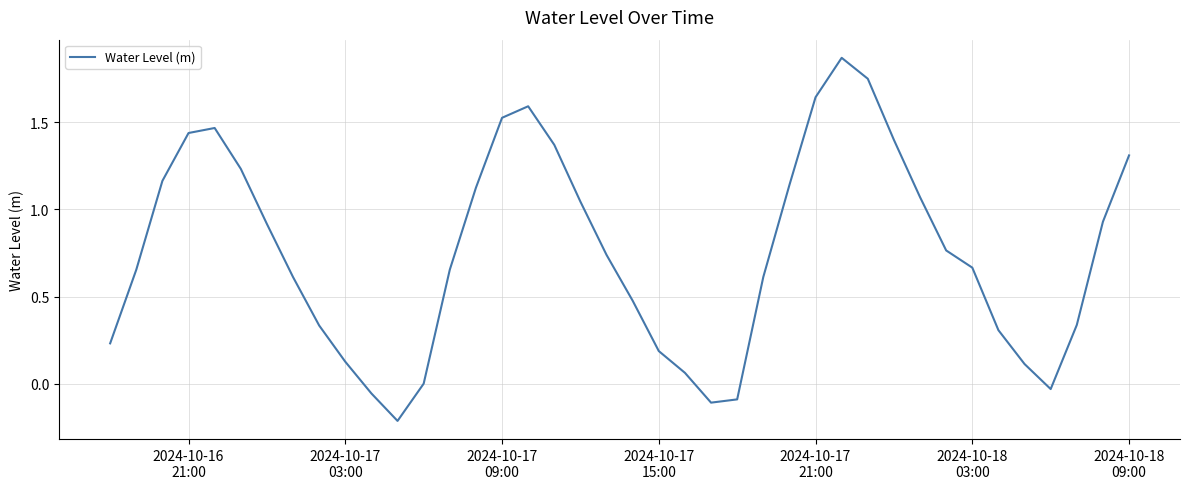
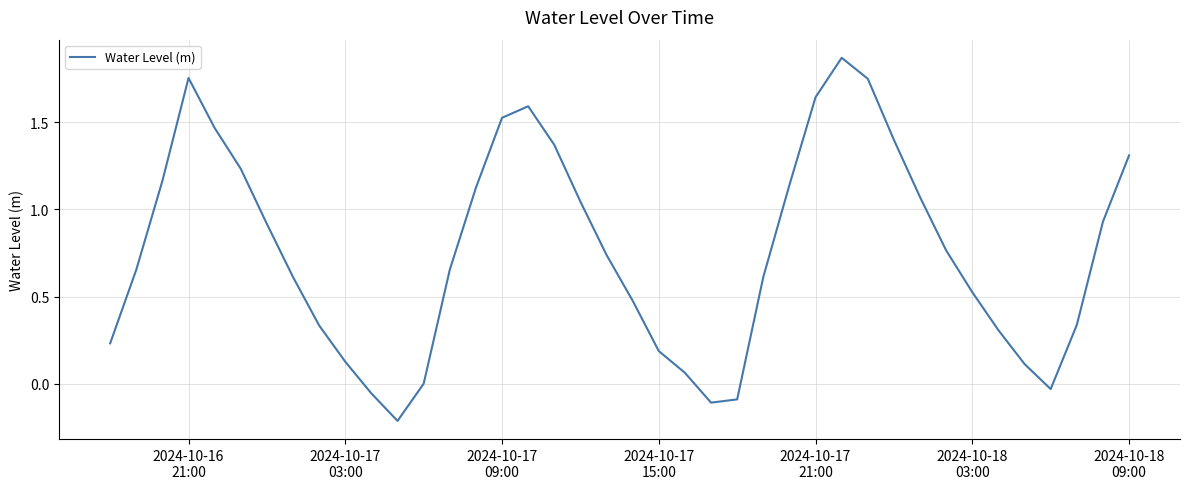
2024-10-16 21:00: 1.44 -> 1.75
2024-10-18 03:00: 0.67 -> 0.53
